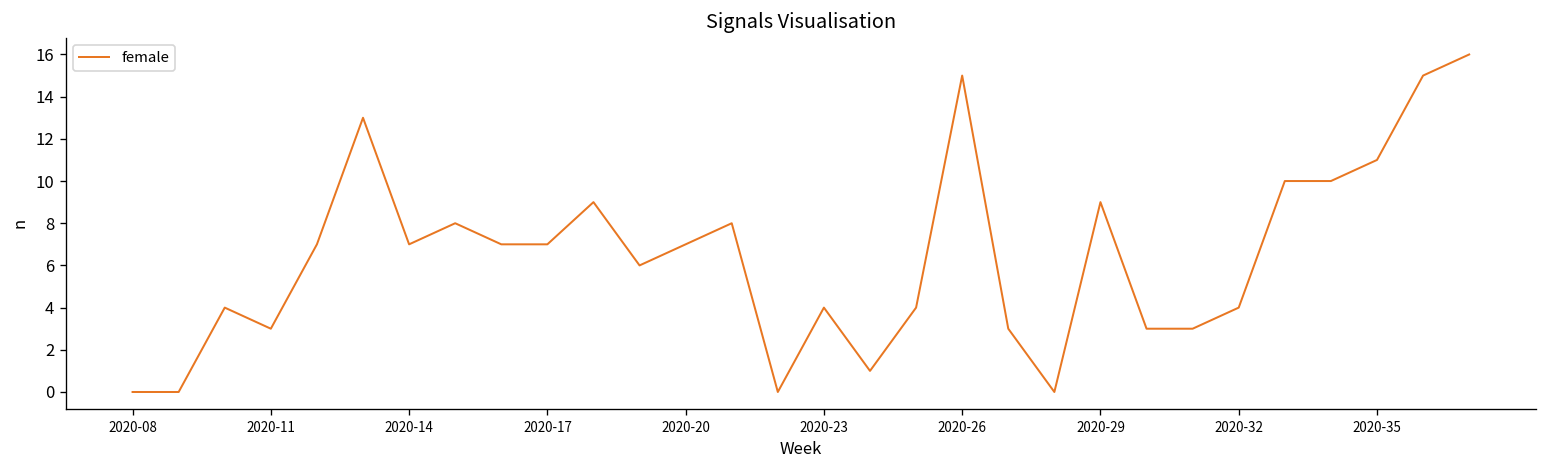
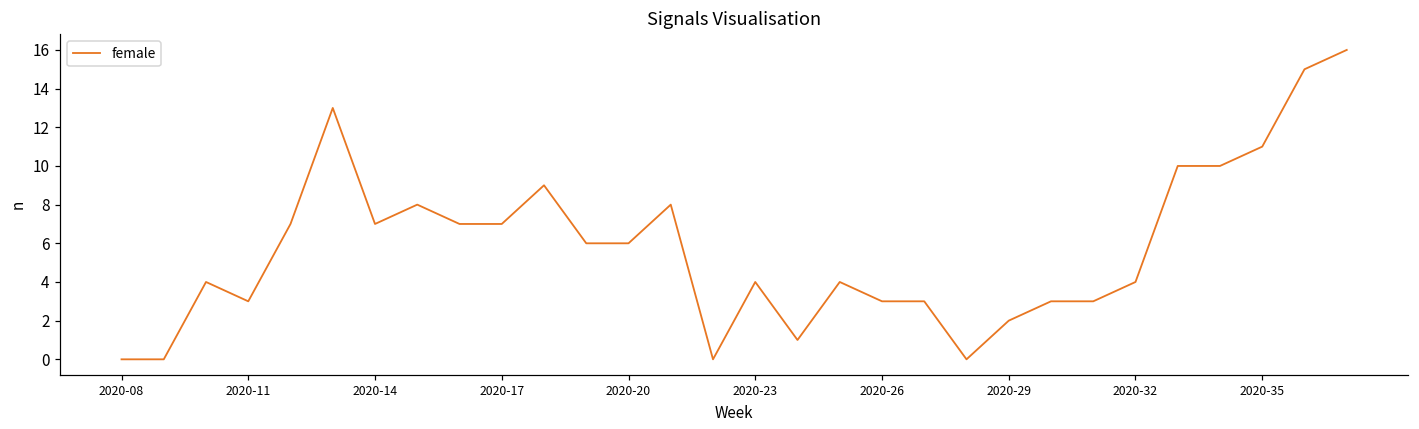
2020-20: 7 -> 6
2020-26: 15 -> 3
2020-29: 9 -> 2
